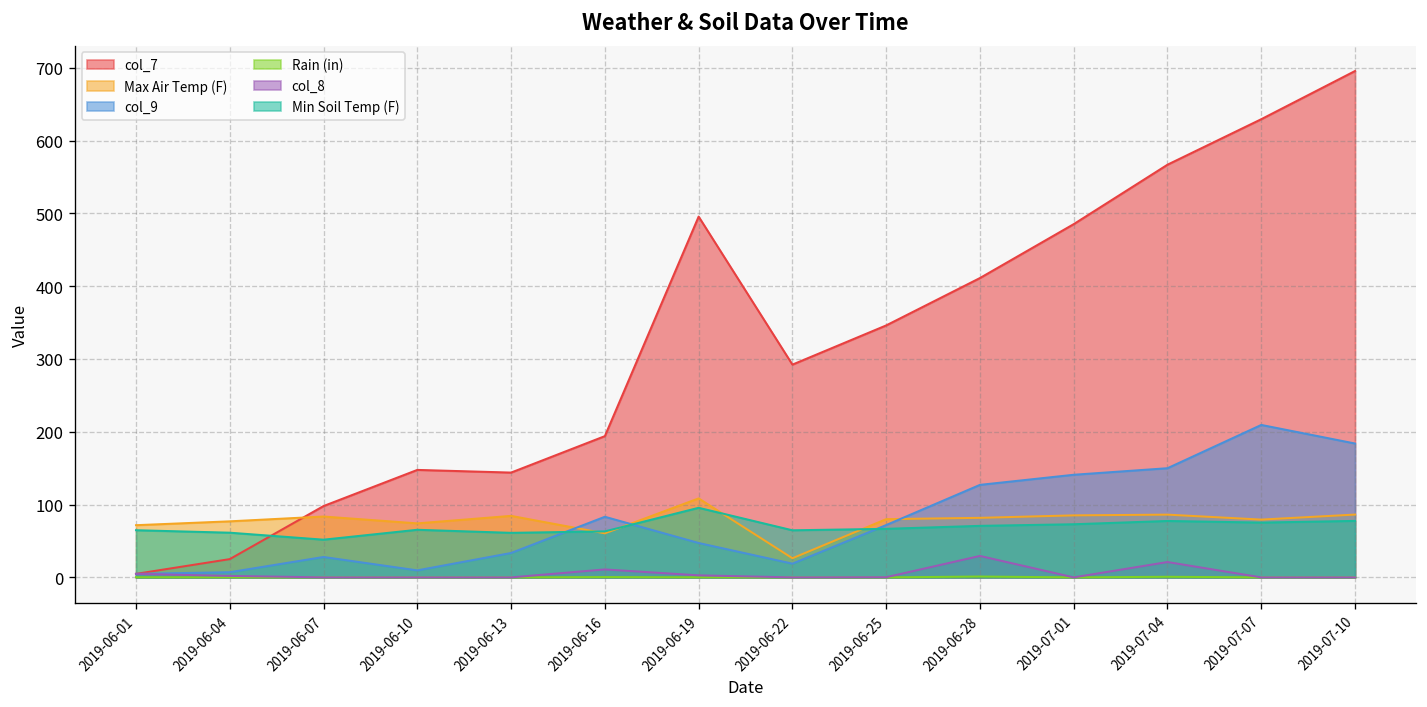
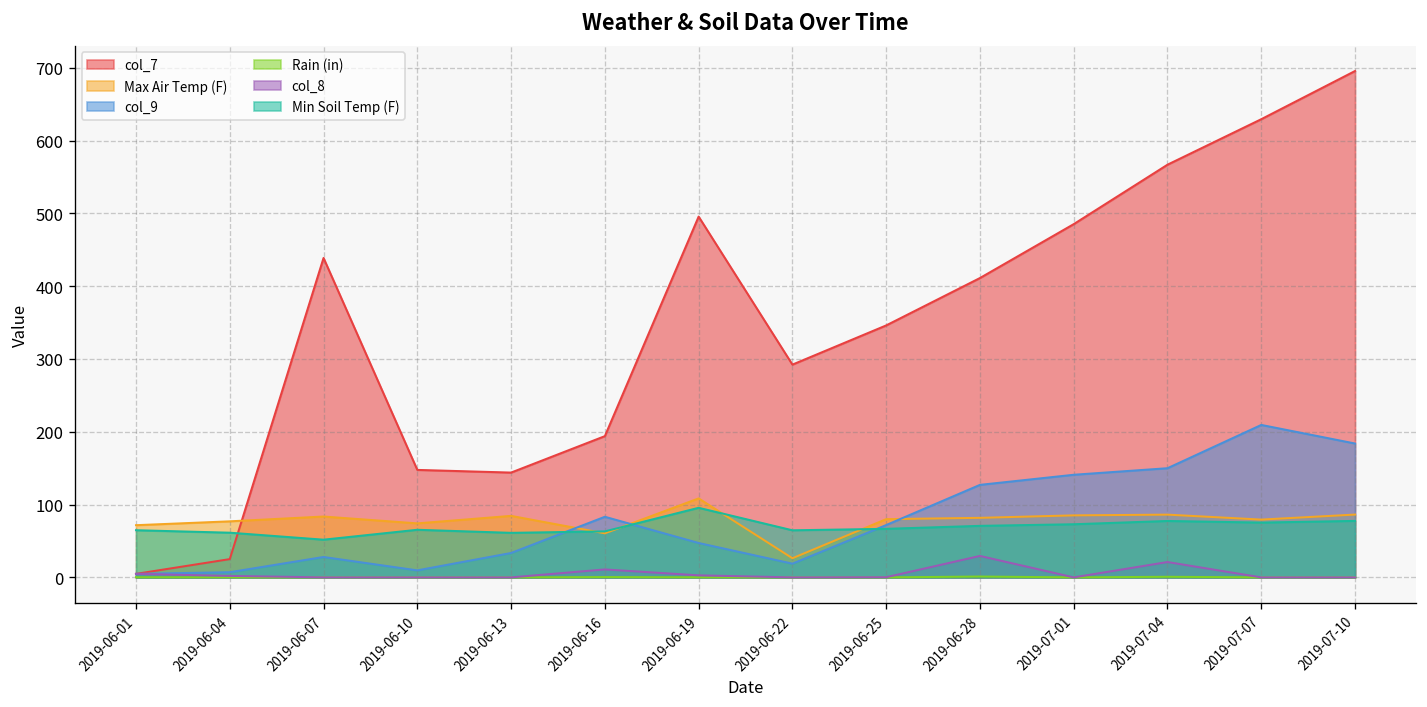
col_7, 2019-06-07: 100 -> 440
